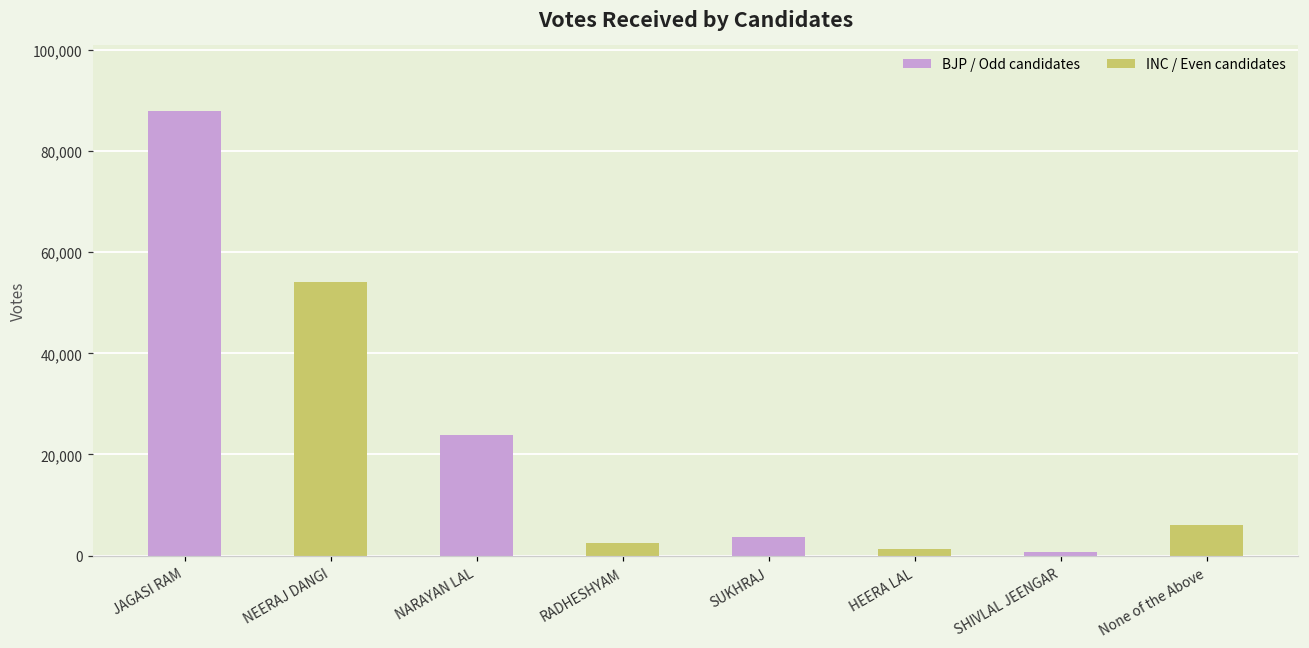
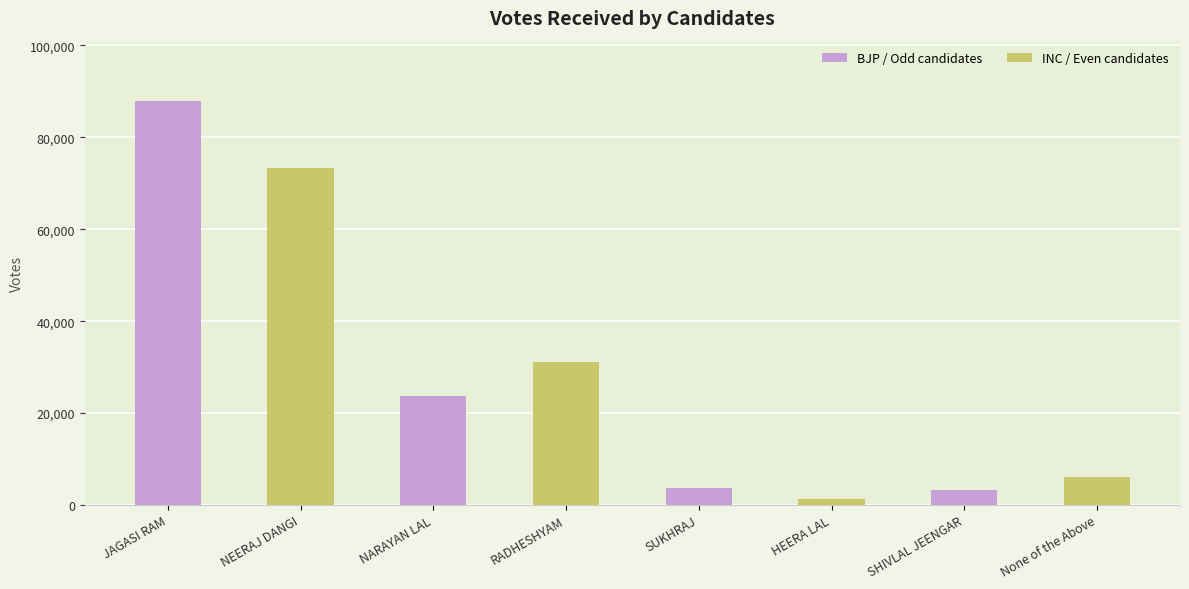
NEERAJ DANGI: 54,000 -> 73,000
RADHESHYAM: 2,000 -> 31,000
SHIVLAL JEENGAR: 1,000 -> 3,000
